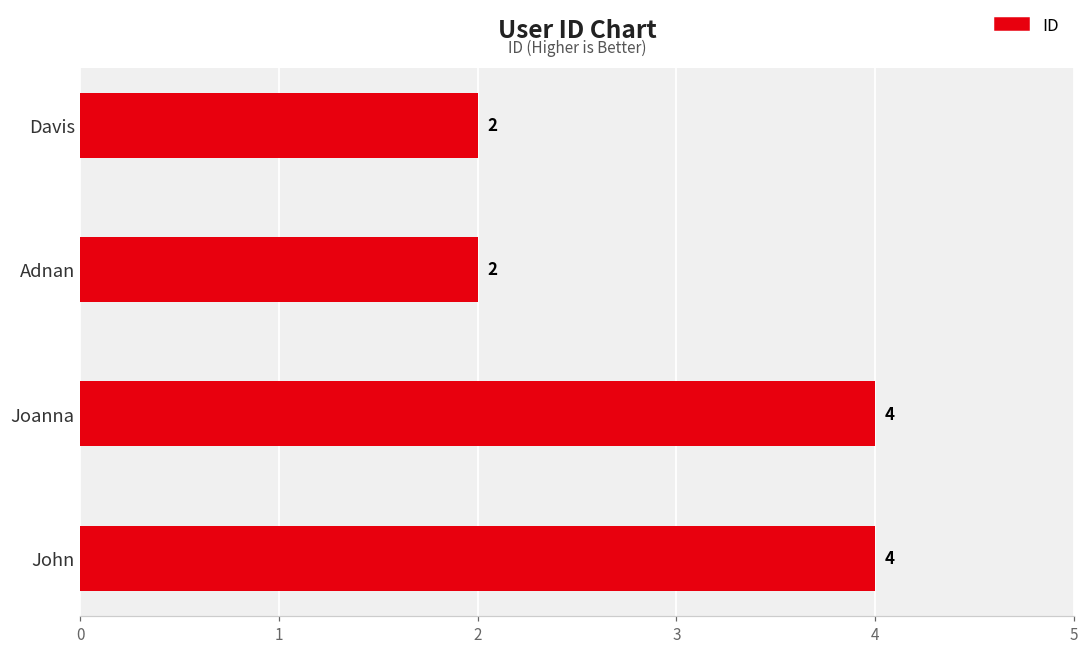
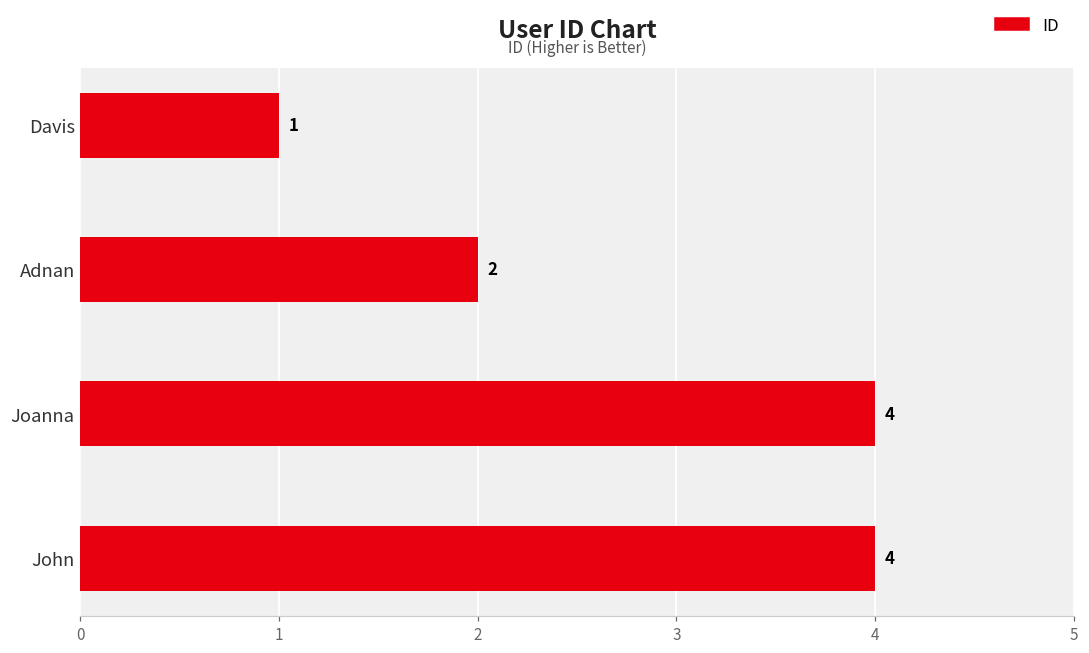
Davis: 2 -> 1
